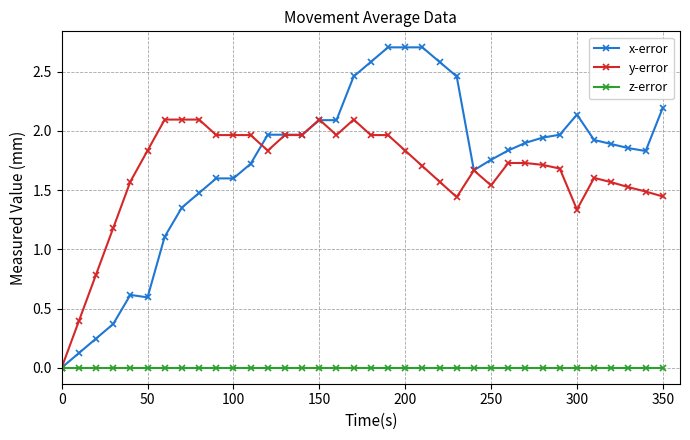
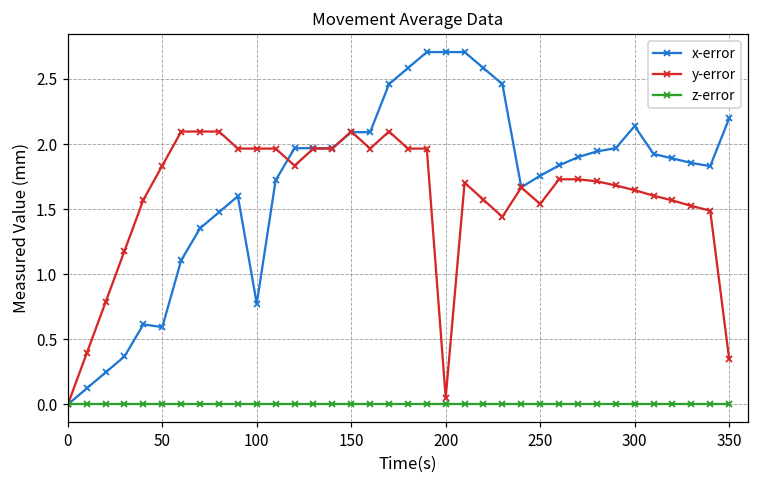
x-error, 100: 1.60 -> 0.78
y-error, 200: 1.83 -> 0.05
y-error, 300: 1.34 -> 1.65
y-error, 350: 1.45 -> 0.35
